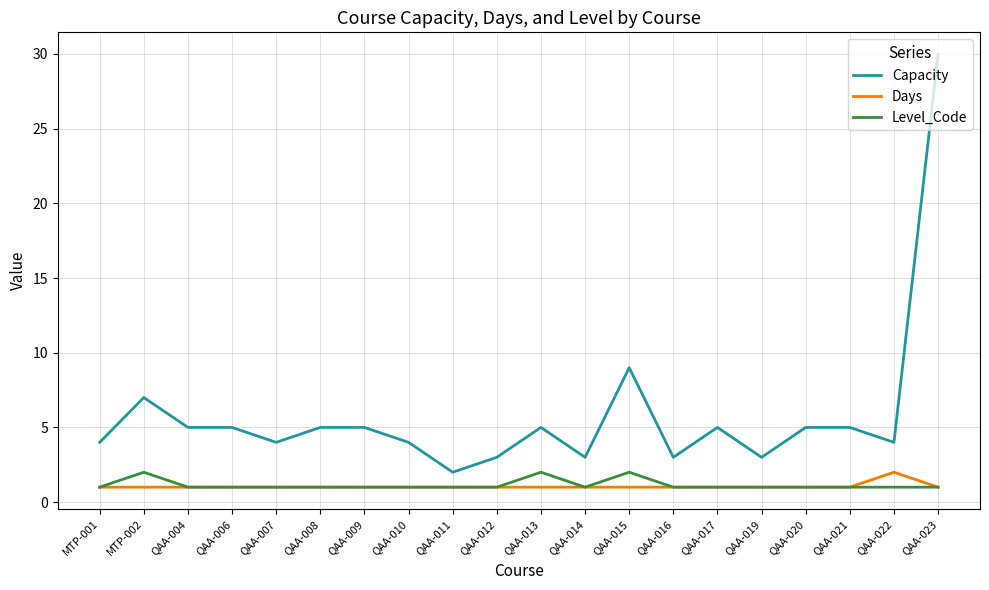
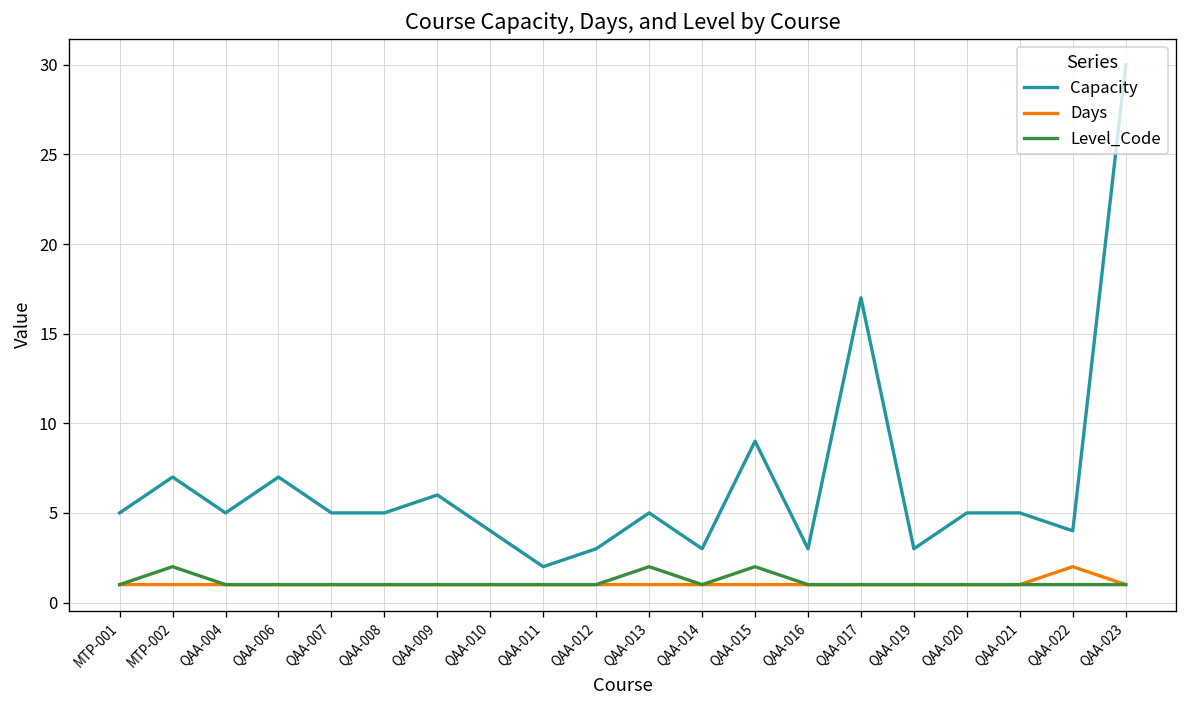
Capacity, MTP-001: 4 -> 5
Capacity, QAA-006: 5 -> 7
Capacity, QAA-007: 4 -> 5
Capacity, QAA-009: 5 -> 6
Capacity, QAA-017: 5 -> 17
